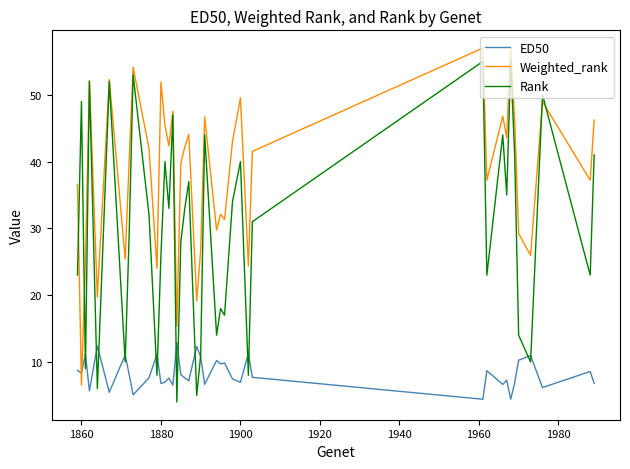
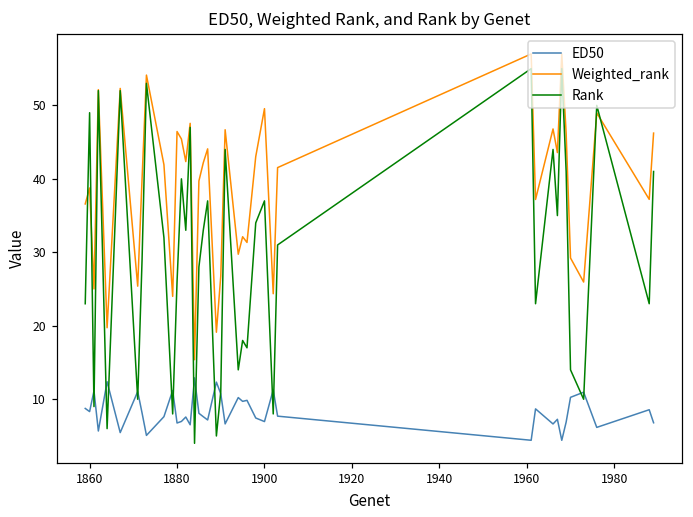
Weighted_rank, 1860: 7 -> 39
Weighted_rank, 1880: 52 -> 46
Rank, 1900: 40 -> 37
